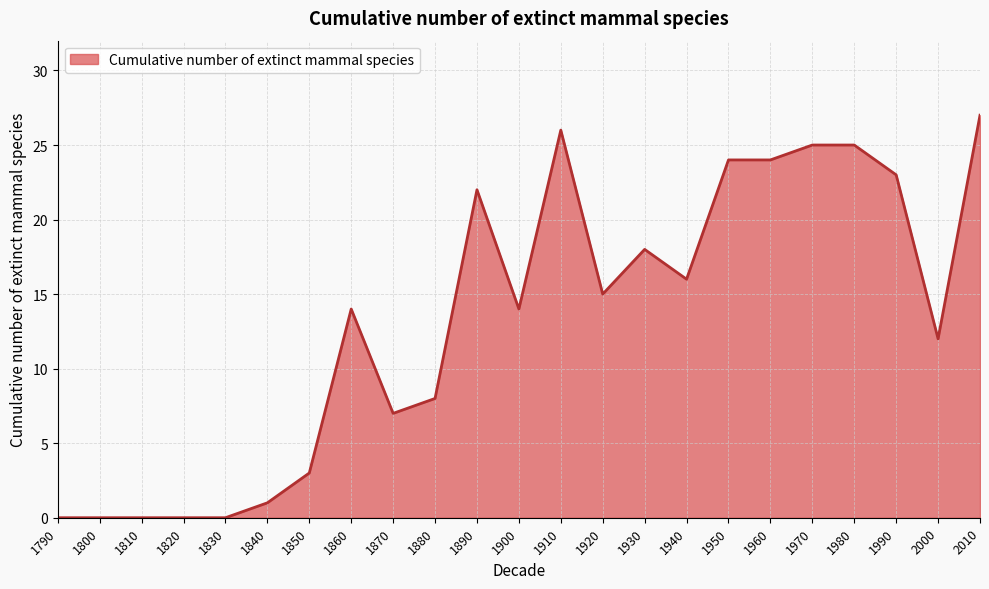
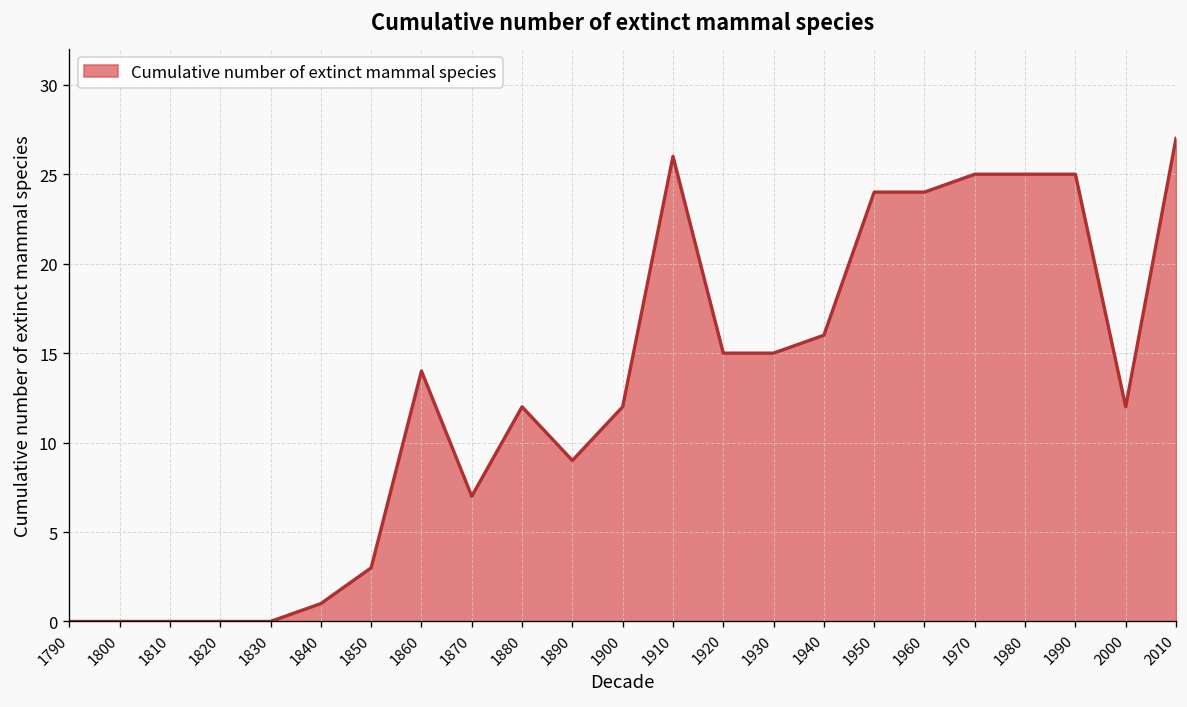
1880: 8 -> 12
1890: 22 -> 9
1900: 14 -> 12
1930: 18 -> 15
1990: 23 -> 25
